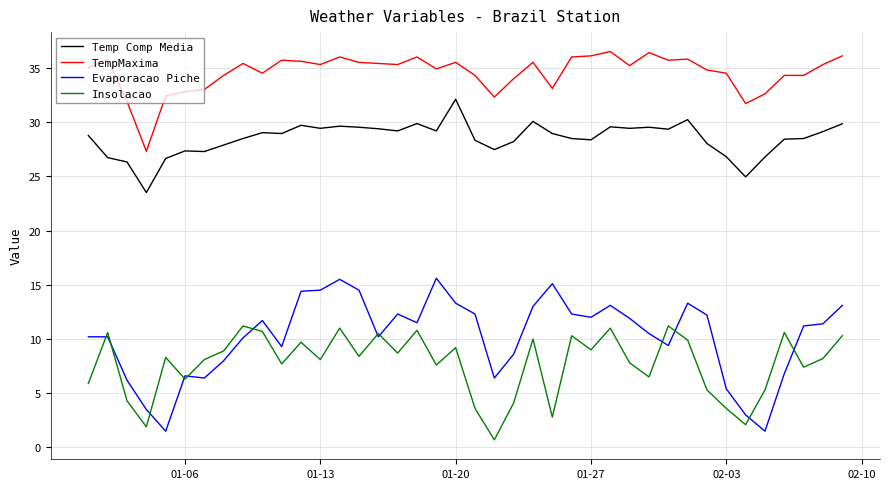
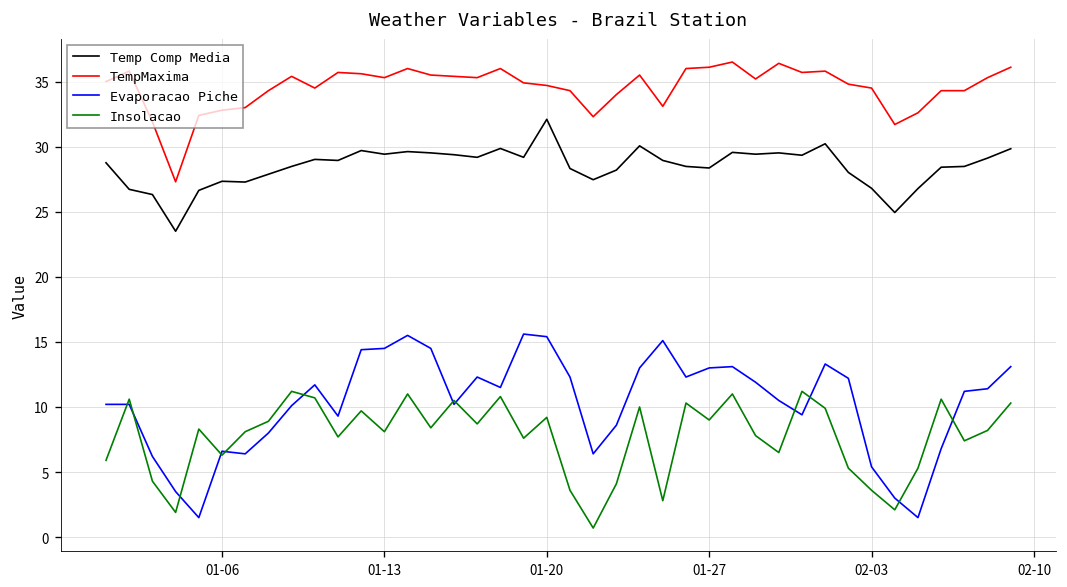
TempMaxima, 01-20: 35.5 -> 34.7
Evaporacao Piche, 01-20: 13.3 -> 15.4
Evaporacao Piche, 01-27: 12 -> 13
